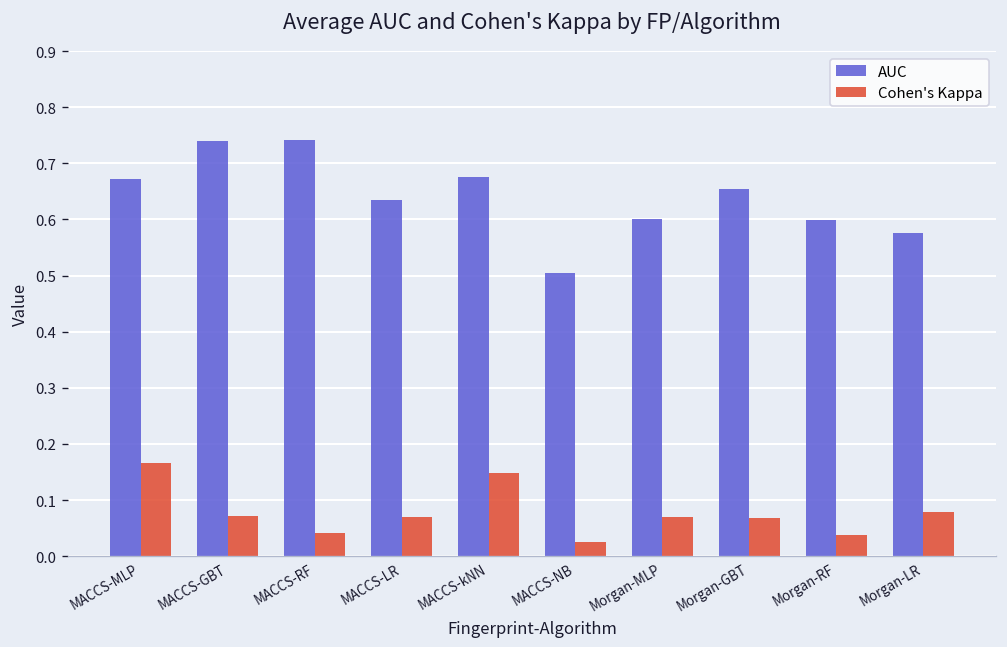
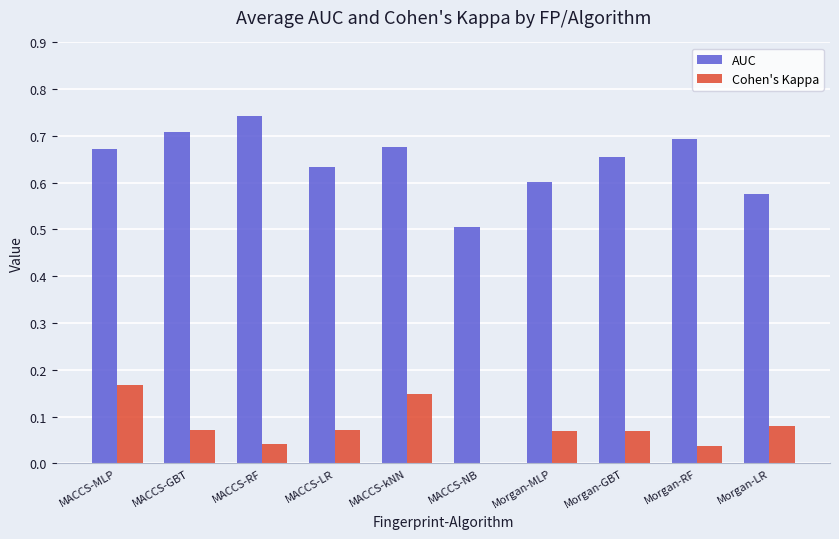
AUC, MACCS-GBT: 0.74 -> 0.71
Cohen's Kappa, MACCS-NB: 0.03 -> 0.00
AUC, Morgan-RF: 0.60 -> 0.69
